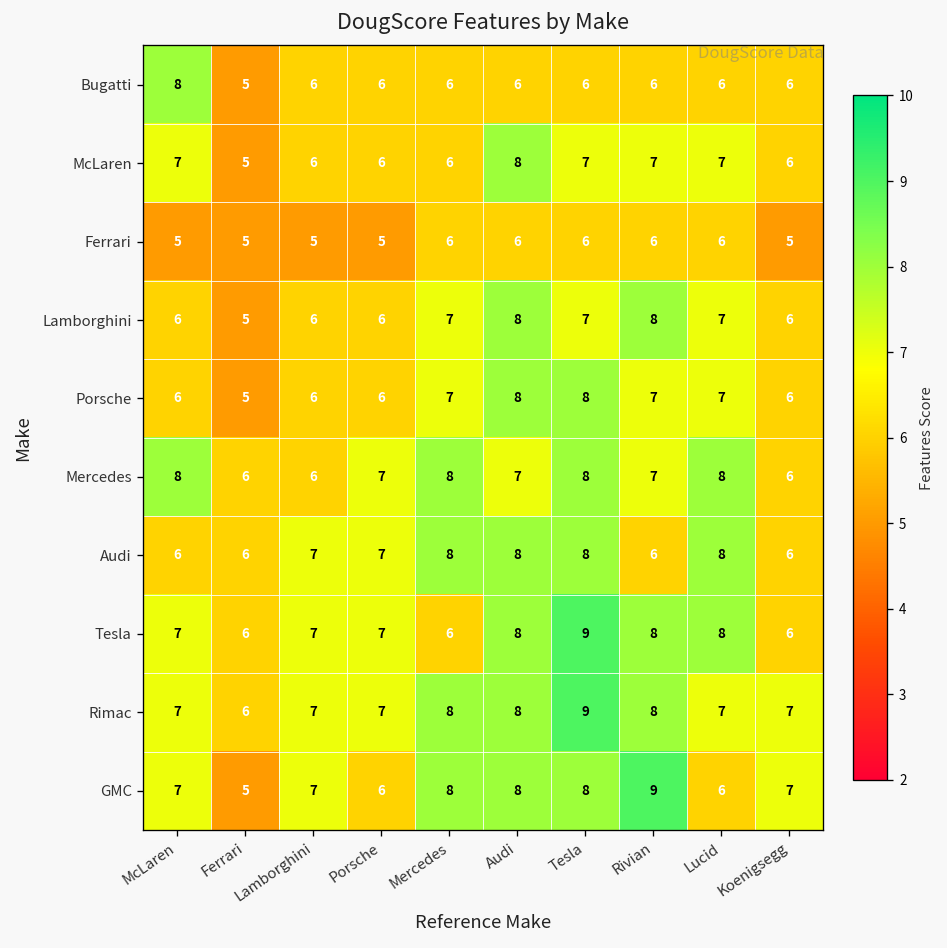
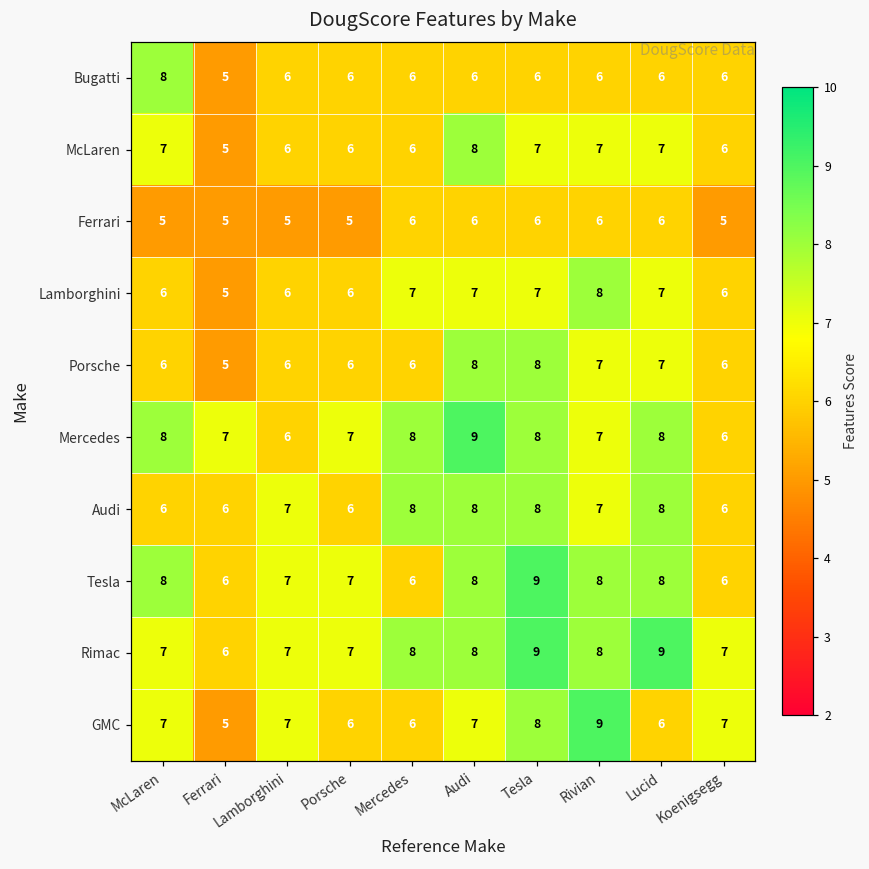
Lamborghini, Audi: 8 -> 7
Porsche, Mercedes: 7 -> 6
Mercedes, Ferrari: 6 -> 7
Mercedes, Audi: 7 -> 9
Audi, Porsche: 7 -> 6
Audi, Rivian: 6 -> 7
Tesla, McLaren: 7 -> 8
Rimac, Lucid: 7 -> 9
GMC, Mercedes: 8 -> 6
GMC, Audi: 8 -> 7
